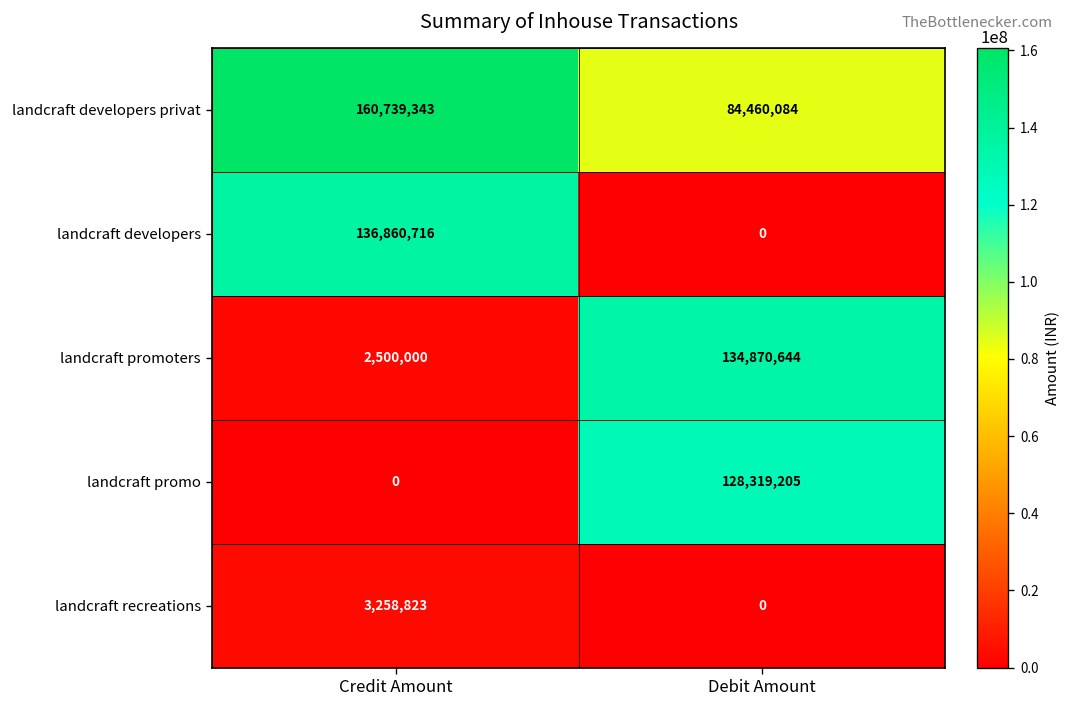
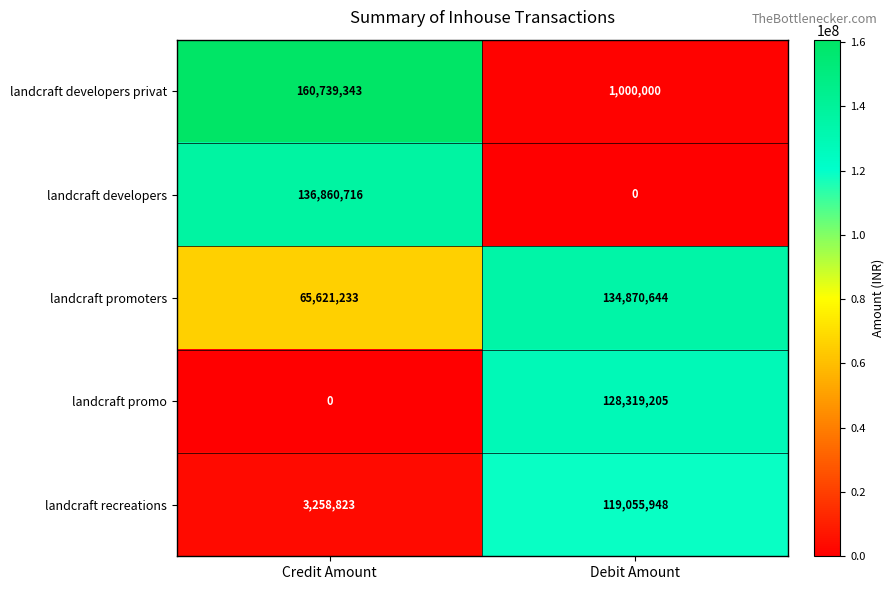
landcraft developers privat, Debit Amount: 84,460,084 -> 1,000,000
landcraft promoters, Credit Amount: 2,500,000 -> 65,621,233
landcraft recreations, Debit Amount: 0 -> 119,055,948
